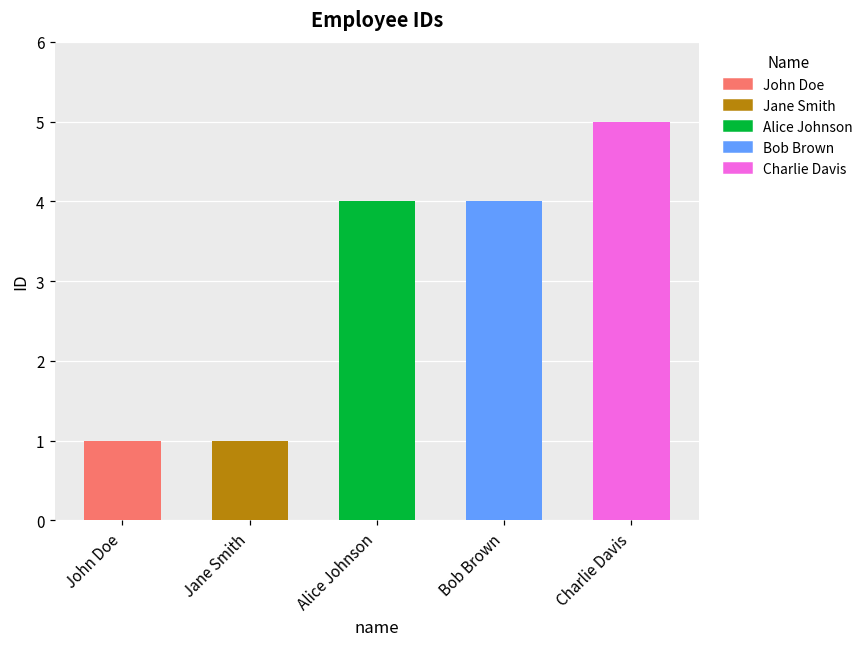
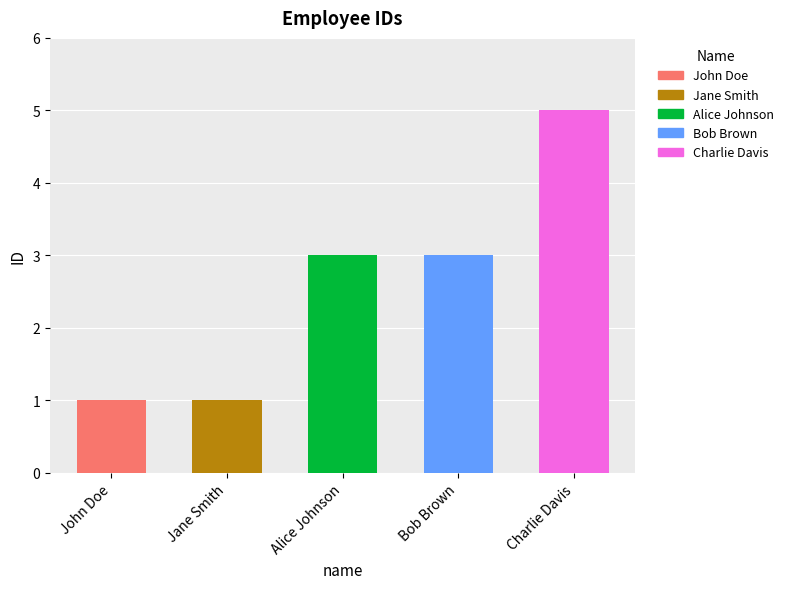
Alice Johnson: 4 -> 3
Bob Brown: 4 -> 3
